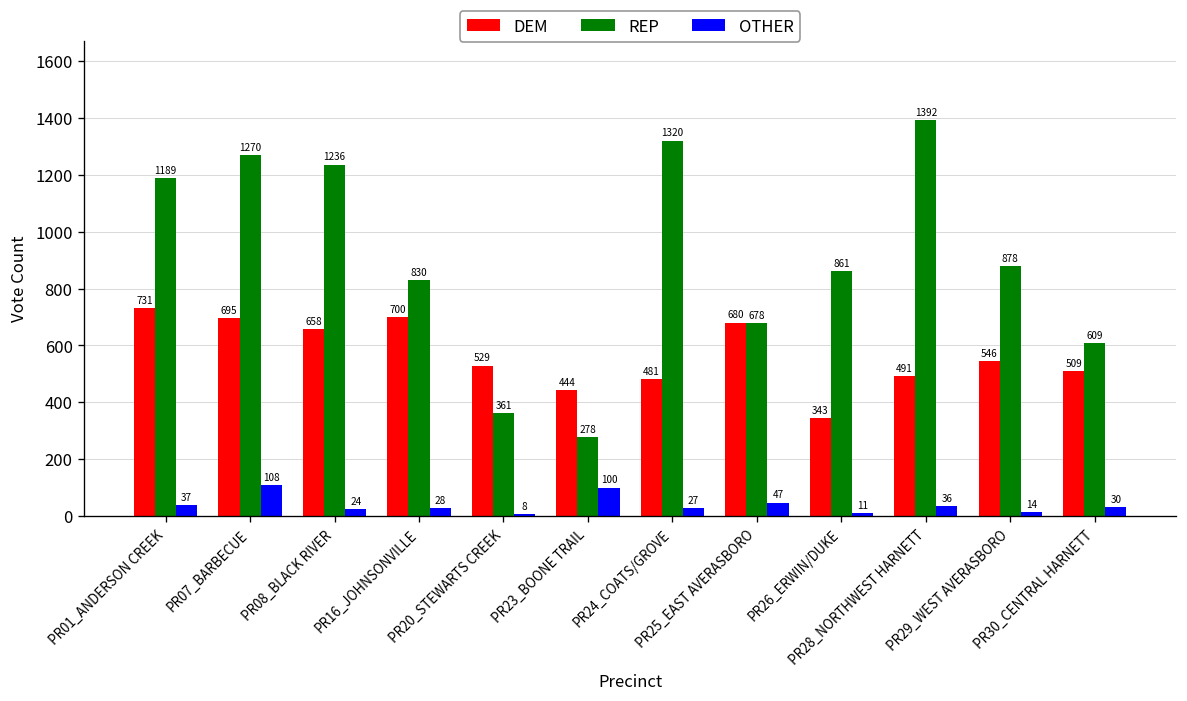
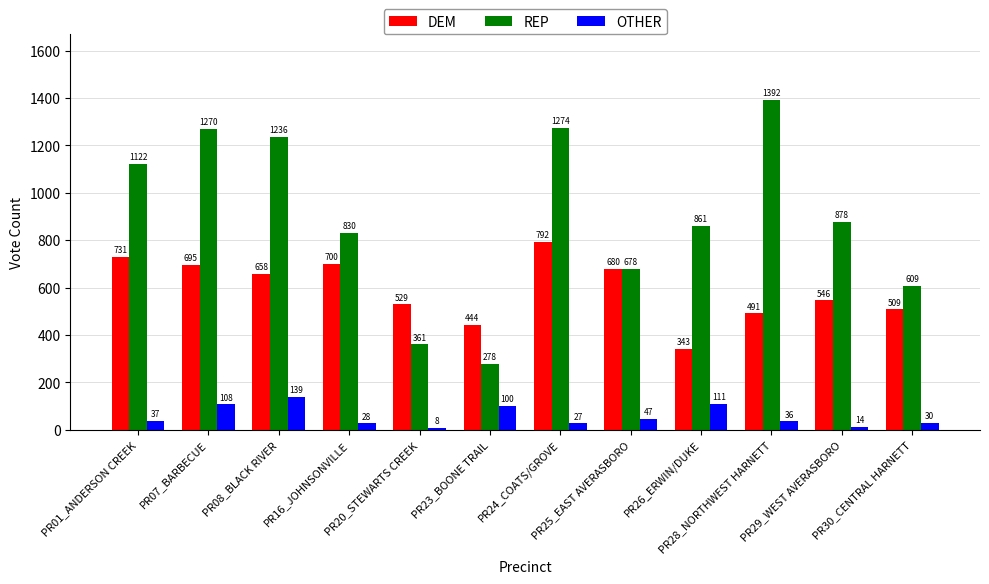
REP, PR01_ANDERSON CREEK: 1189 -> 1122
OTHER, PR08_BLACK RIVER: 24 -> 139
DEM, PR24_COATS/GROVE: 481 -> 792
REP, PR24_COATS/GROVE: 1320 -> 1274
OTHER, PR26_ERWIN/DUKE: 11 -> 111
